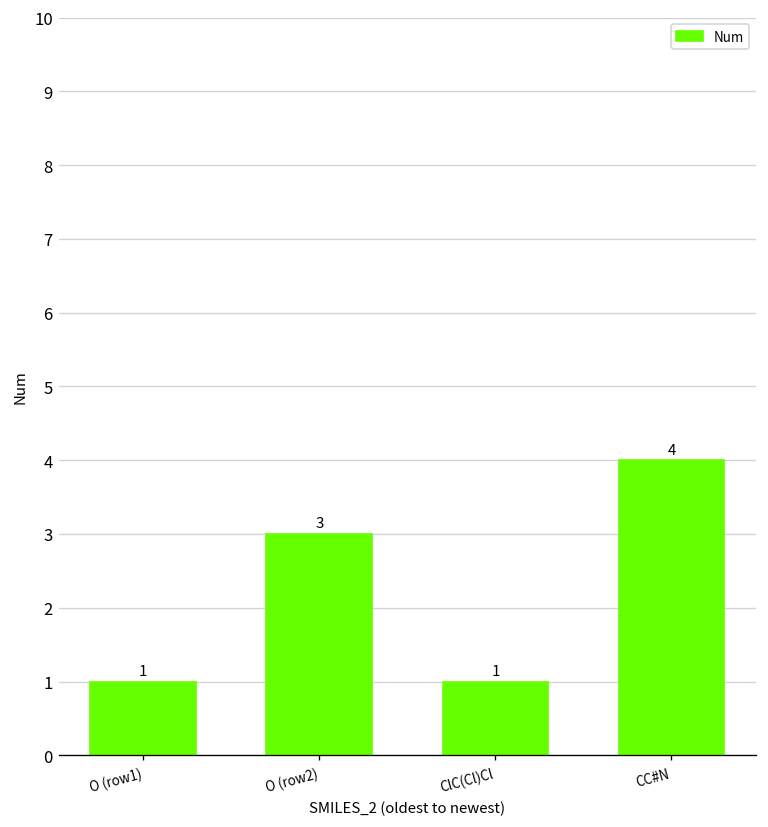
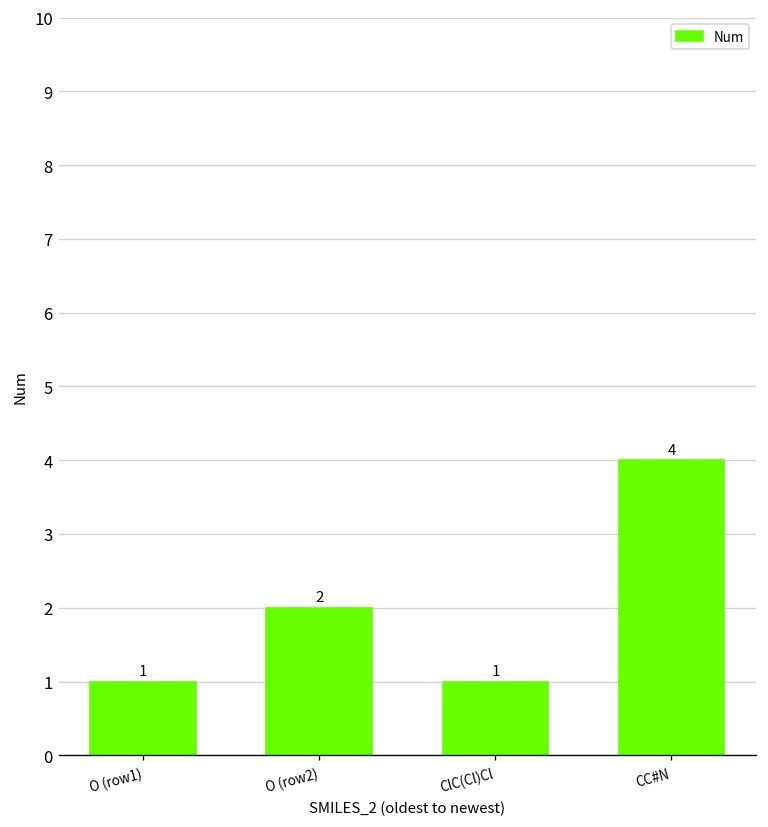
O (row2): 3 -> 2
